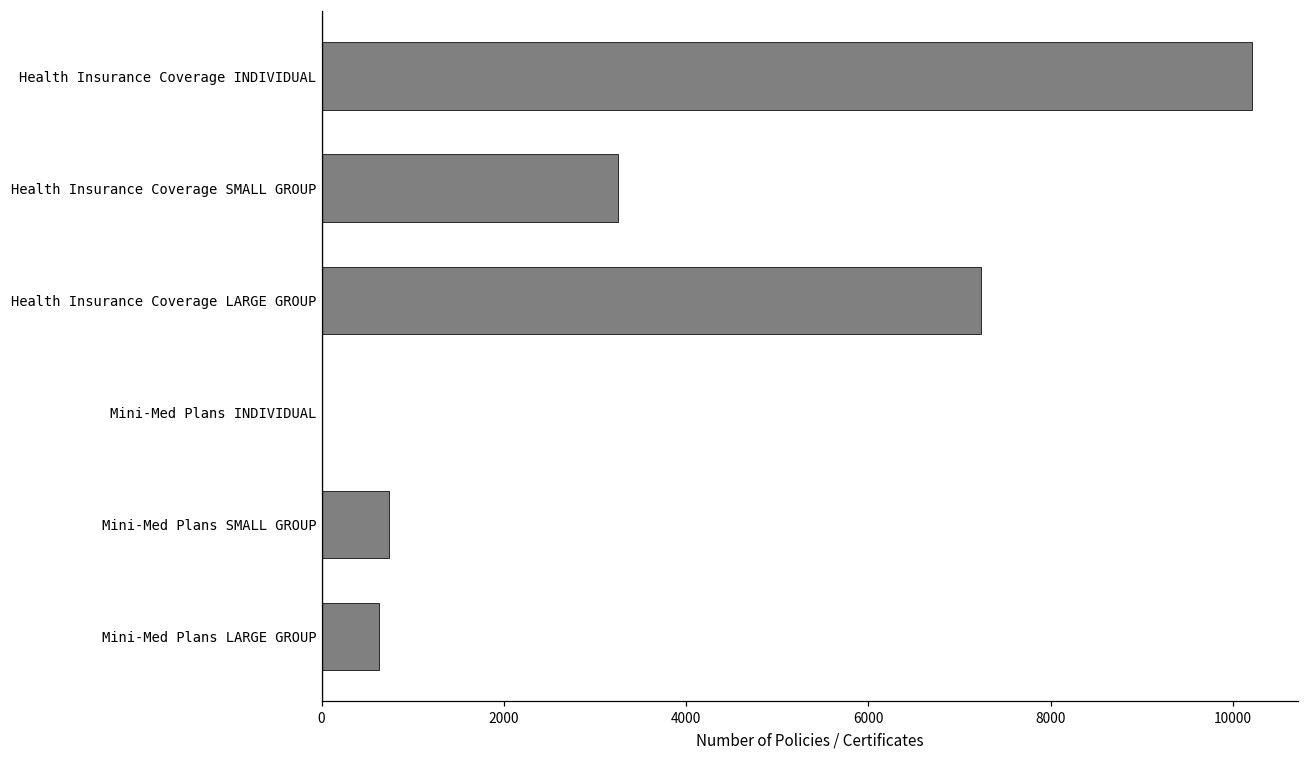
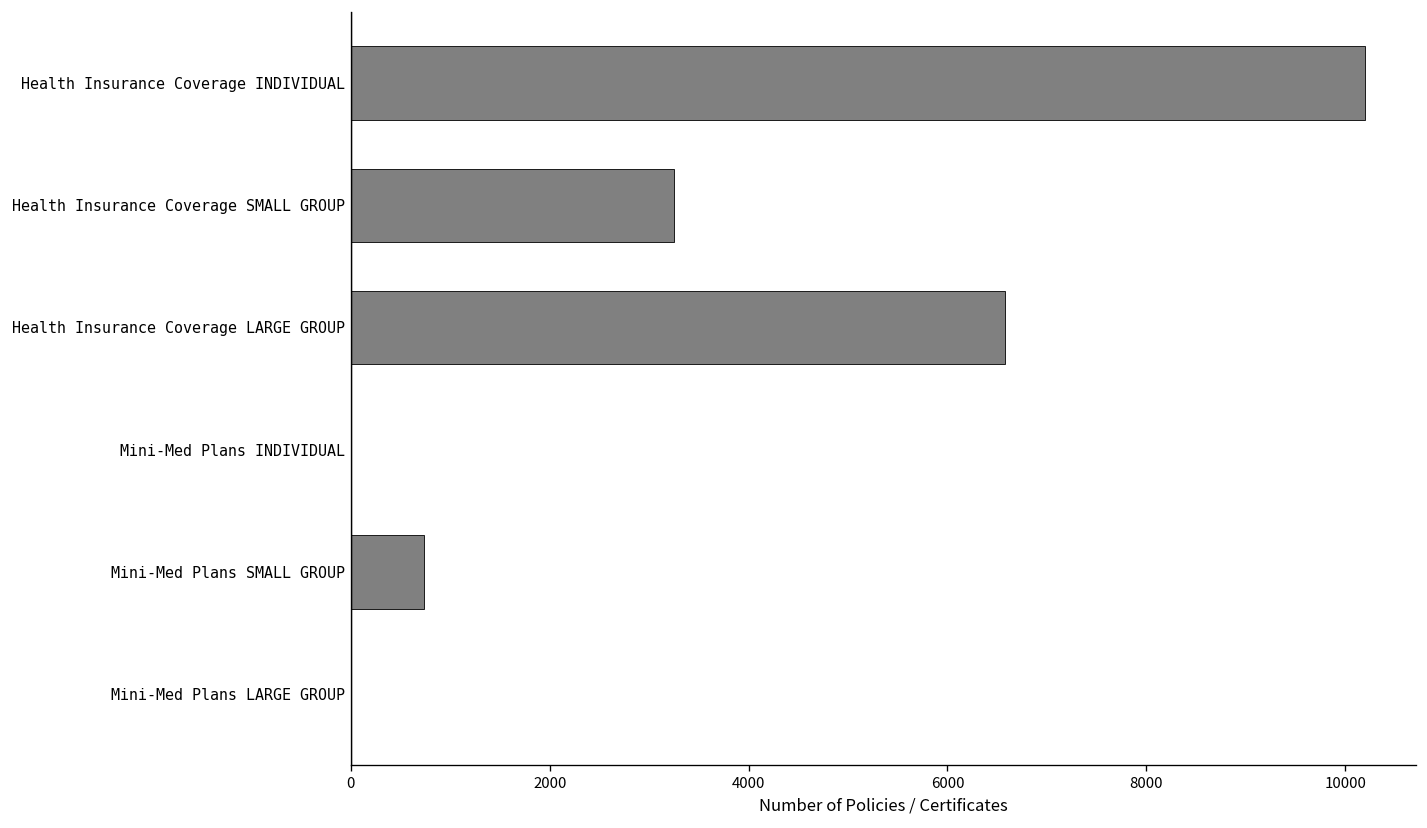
Health Insurance Coverage LARGE GROUP: 7200 -> 6600
Mini-Med Plans LARGE GROUP: 600 -> 0
